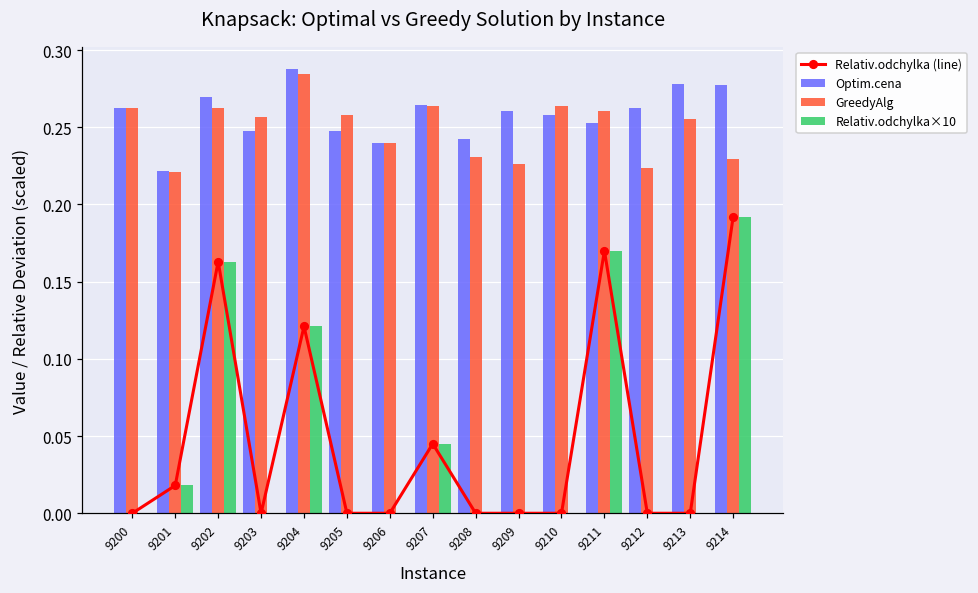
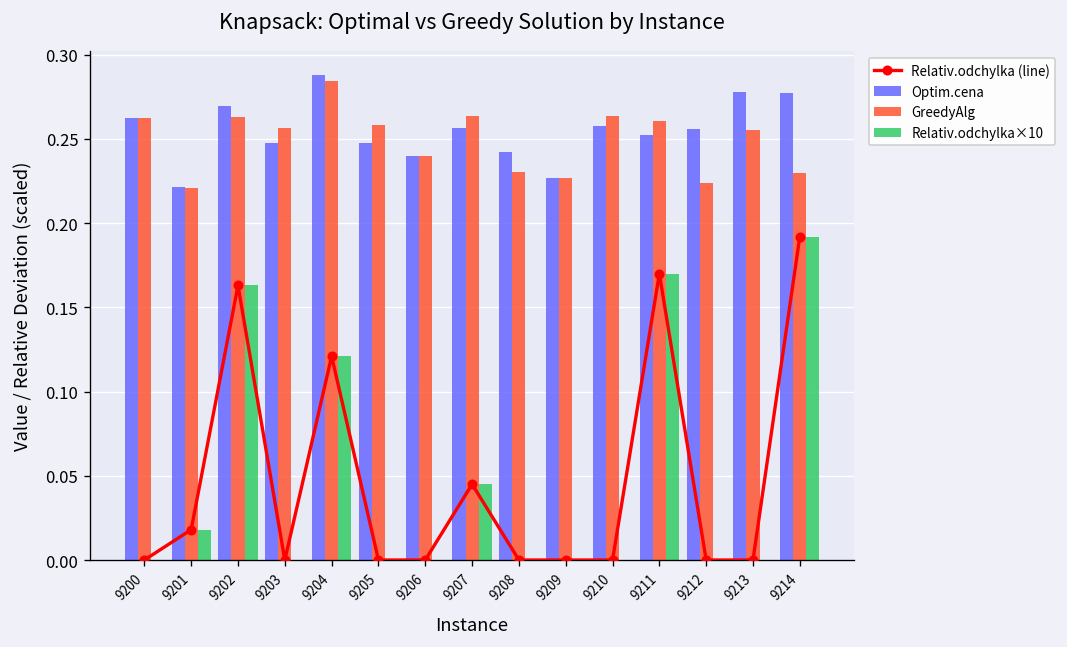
Optim.cena, 9207: 0.265 -> 0.257
Optim.cena, 9209: 0.260 -> 0.227
Optim.cena, 9212: 0.263 -> 0.256
